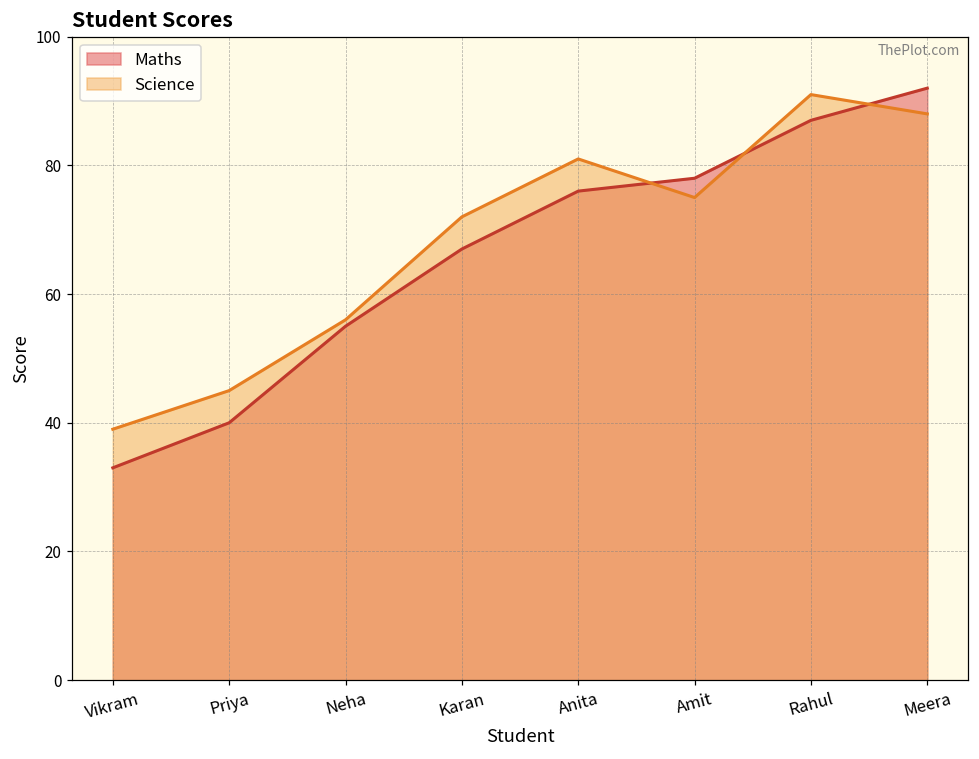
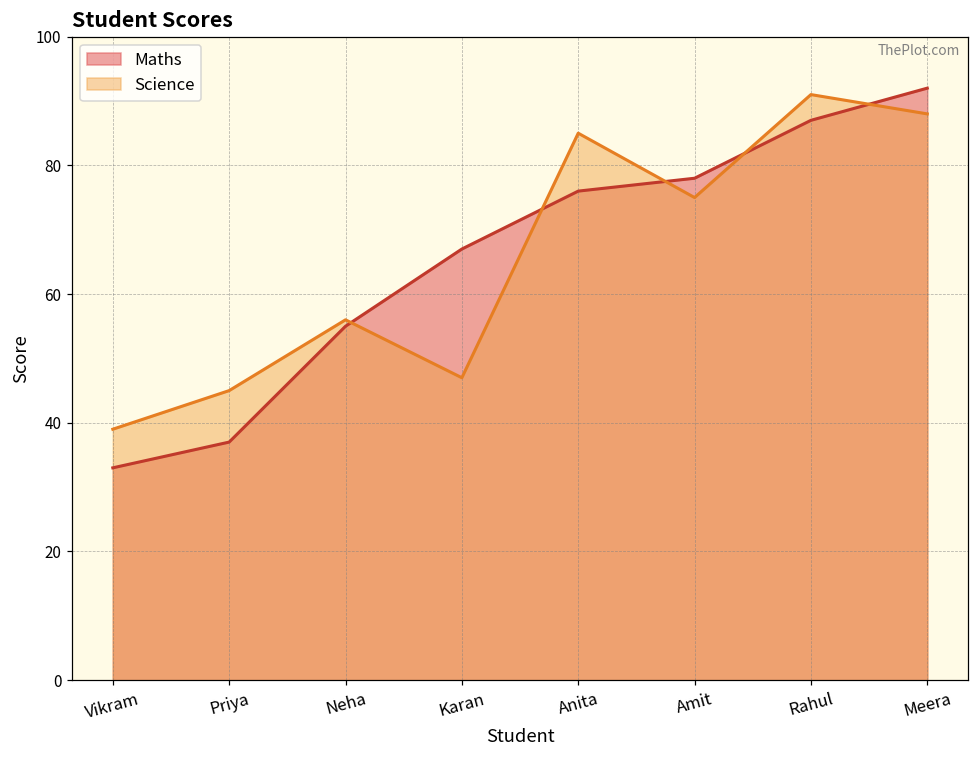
Maths, Priya: 40 -> 37
Science, Karan: 72 -> 47
Science, Anita: 81 -> 85
